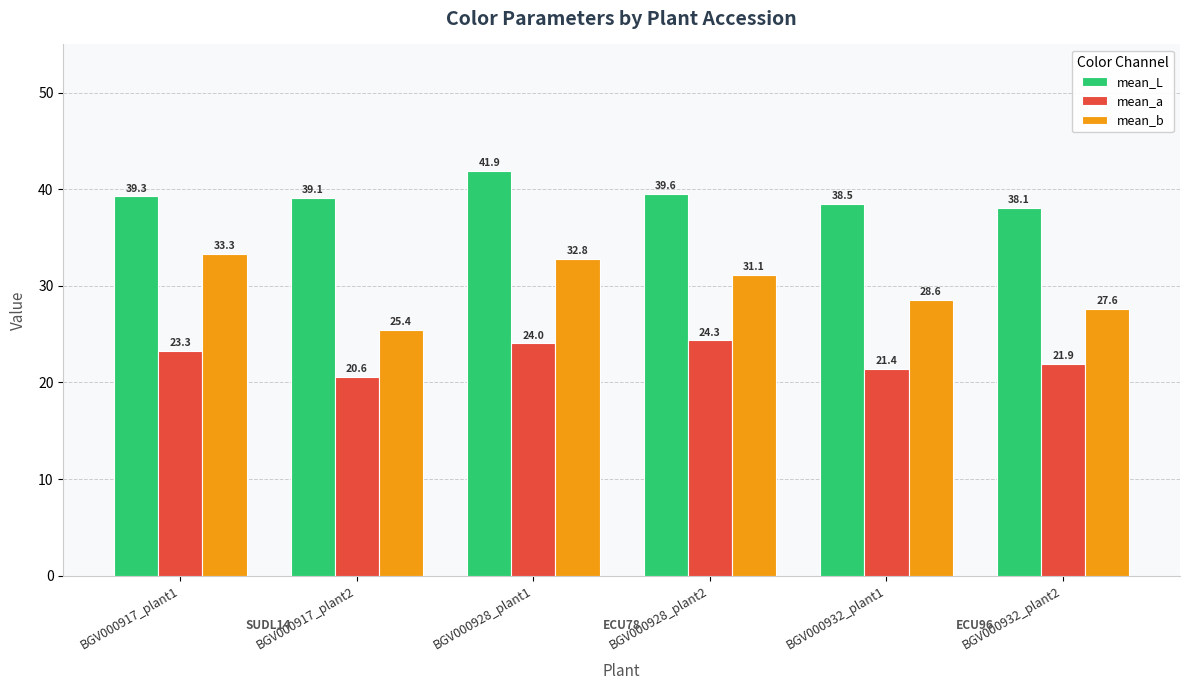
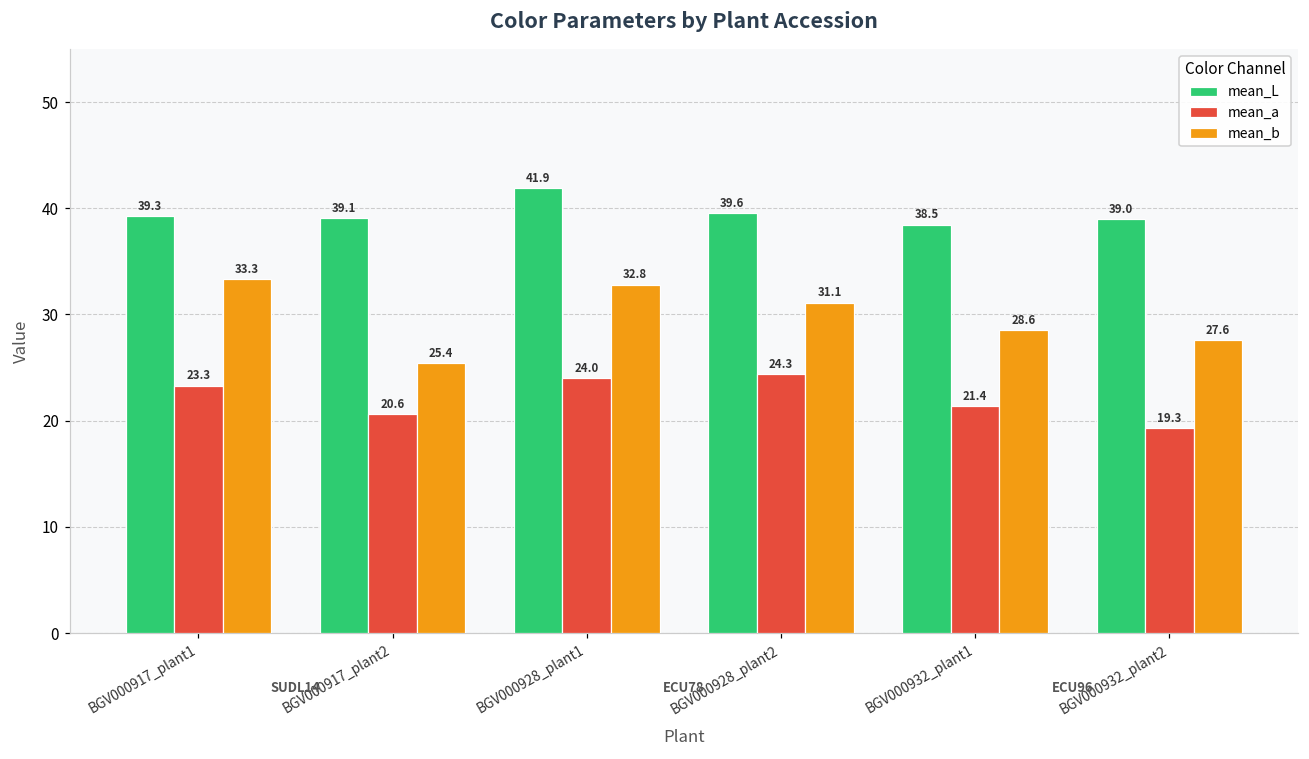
mean_L, BGV000932_plant2: 38.1 -> 39.0
mean_a, BGV000932_plant2: 21.9 -> 19.3
